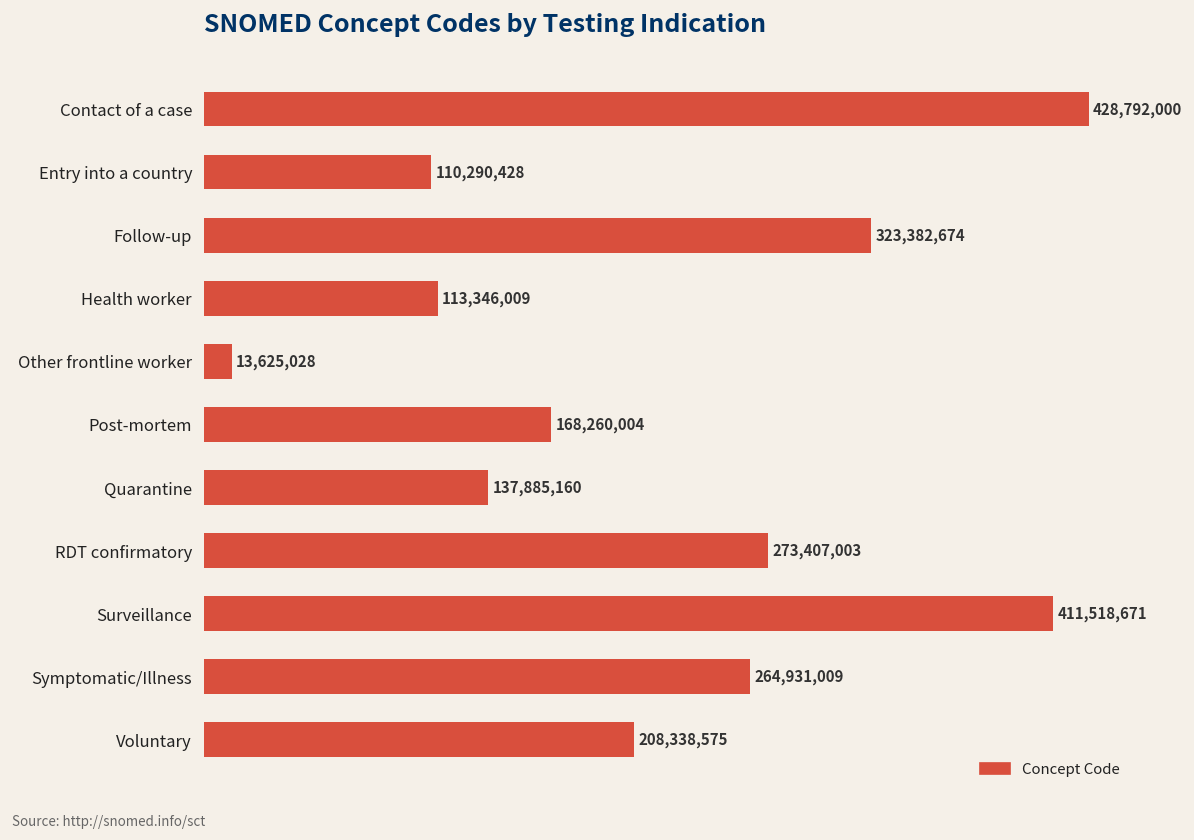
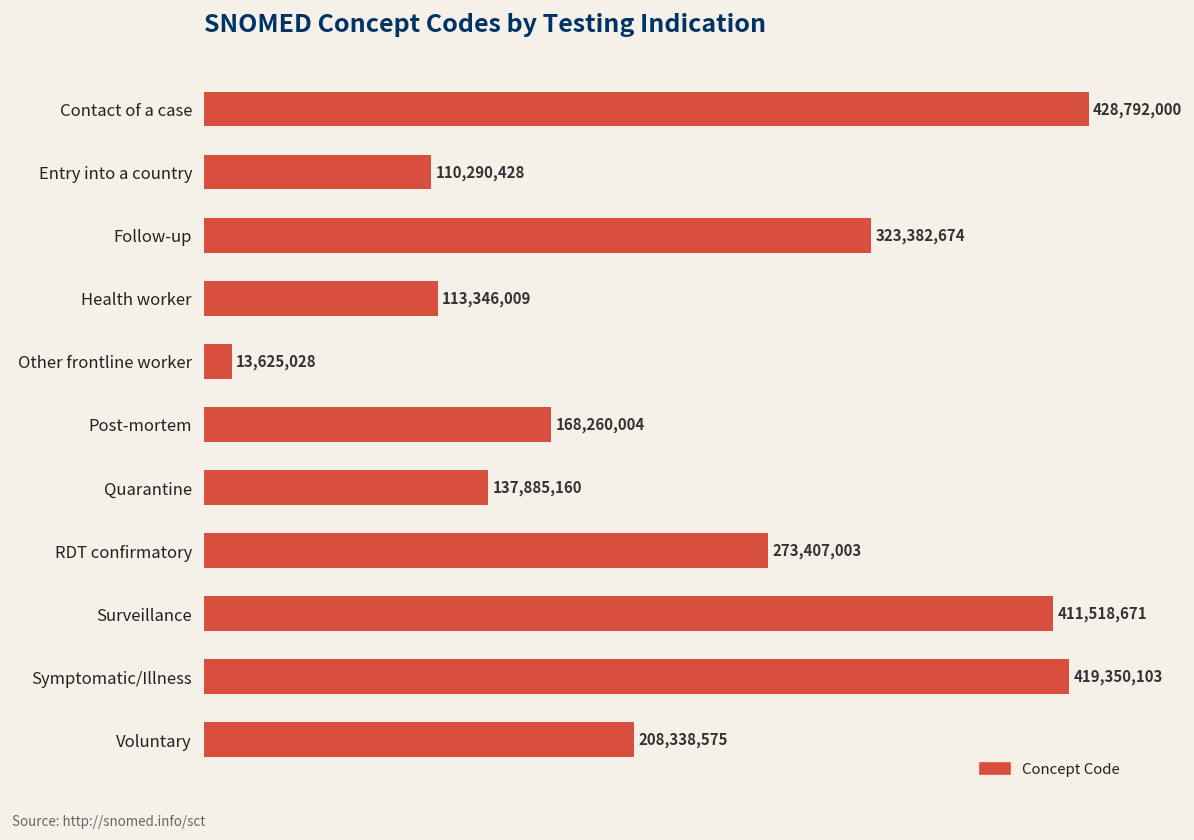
Symptomatic/Illness: 264,931,009 -> 419,350,103
